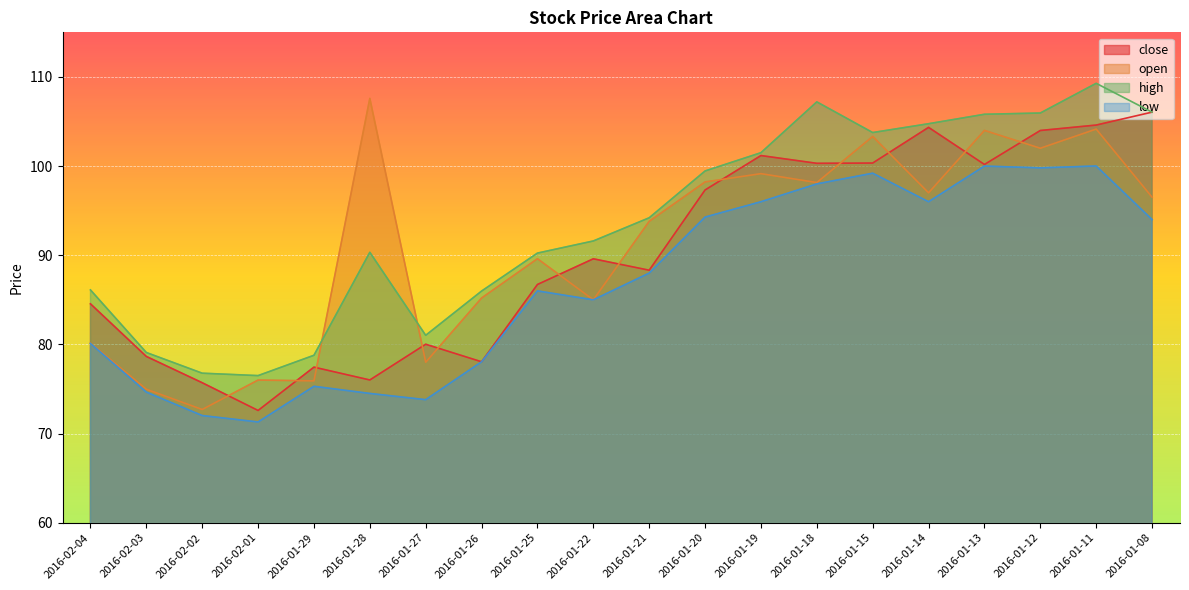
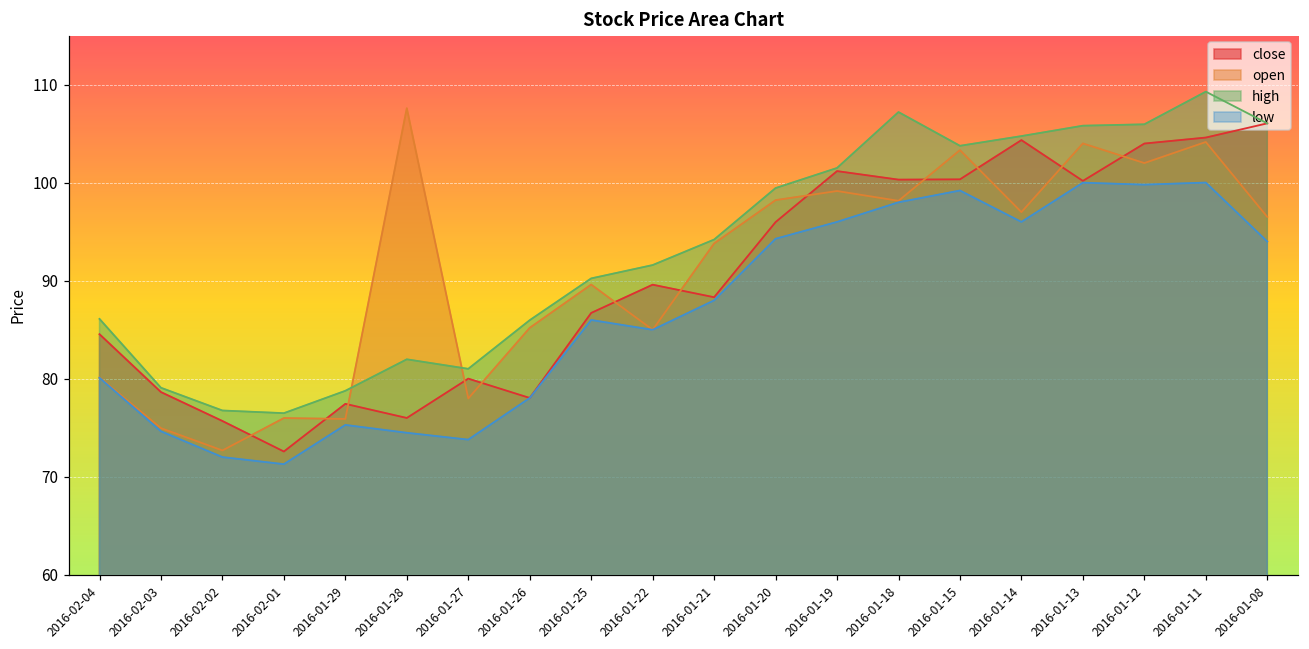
high, 2016-01-28: 90 -> 82
close, 2016-01-20: 97 -> 96
